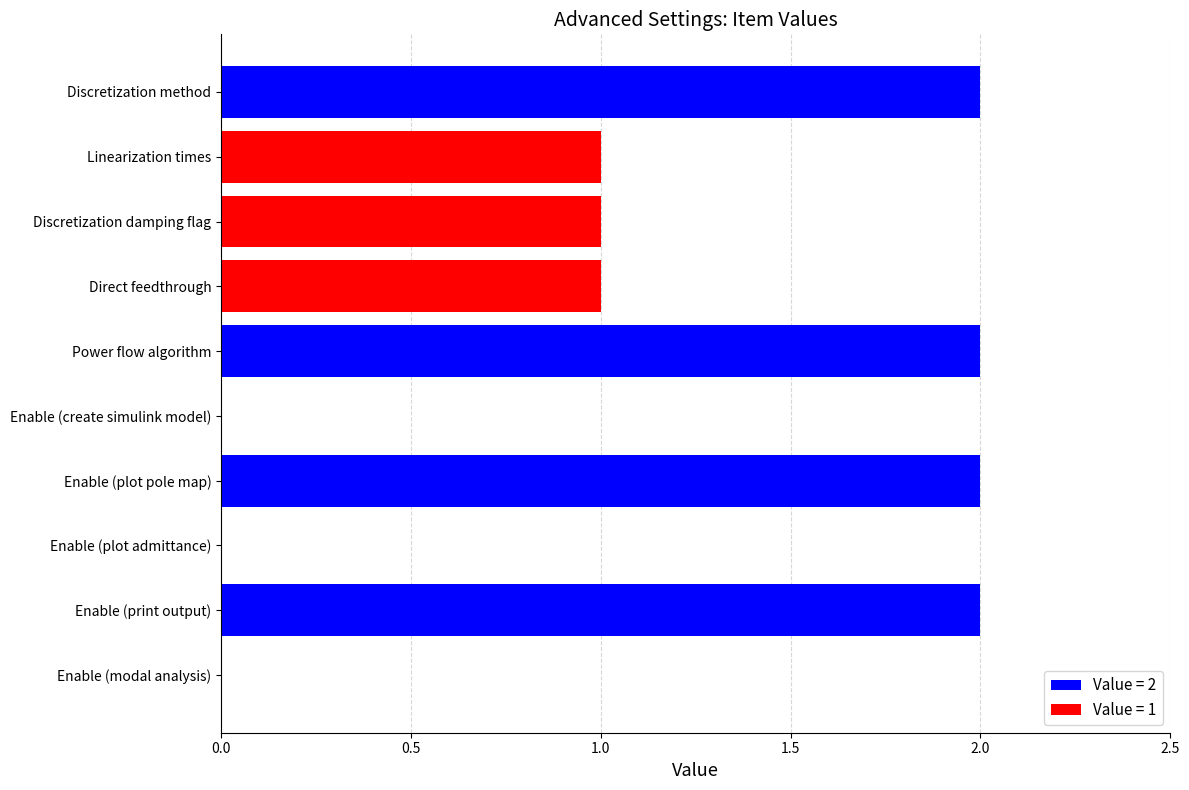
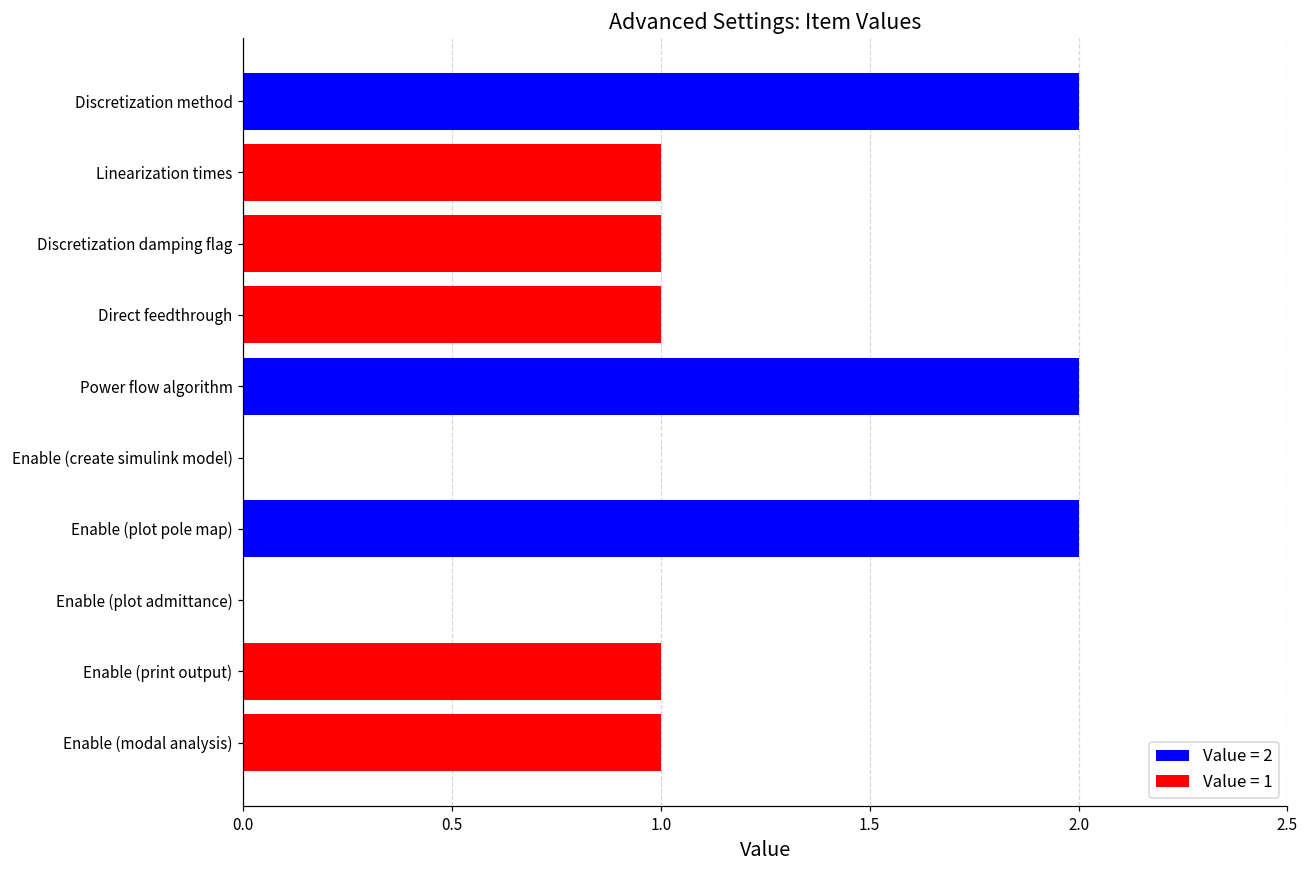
Enable (print output): 2 -> 1
Enable (modal analysis): 0 -> 1
